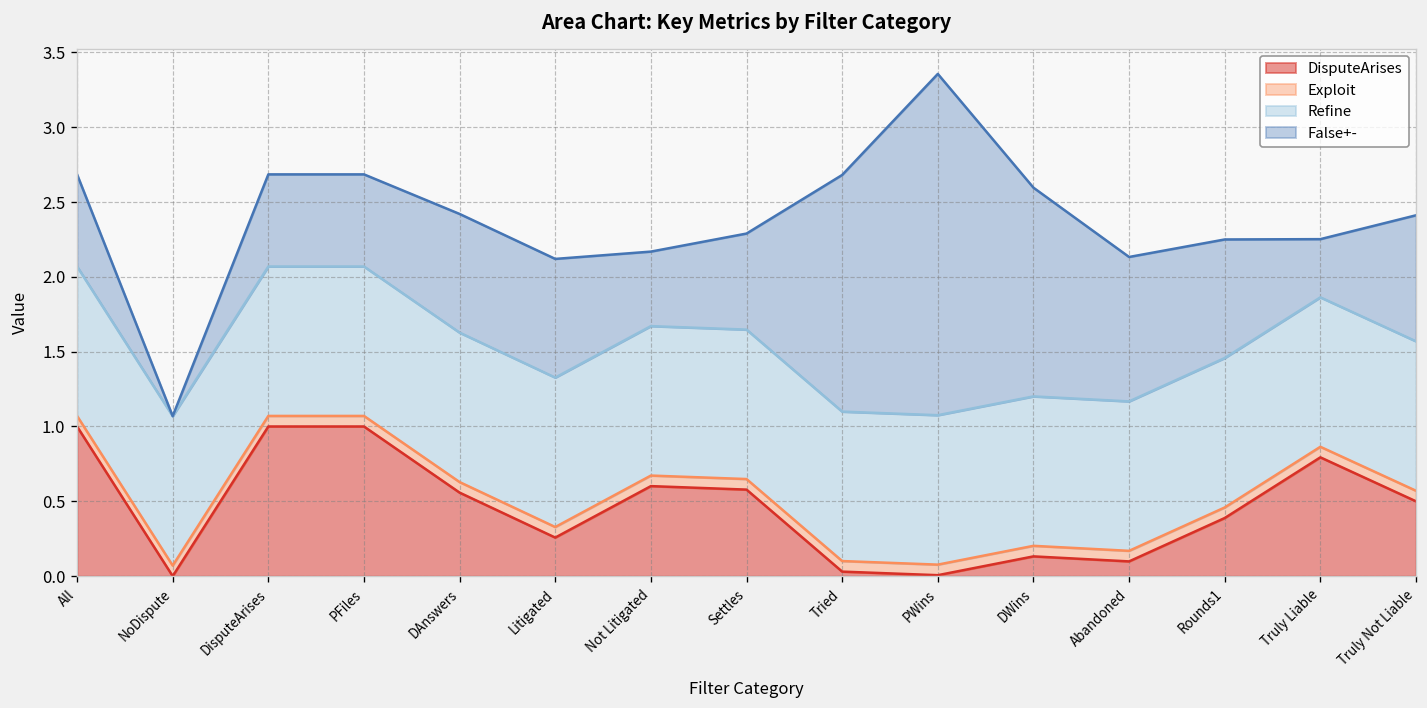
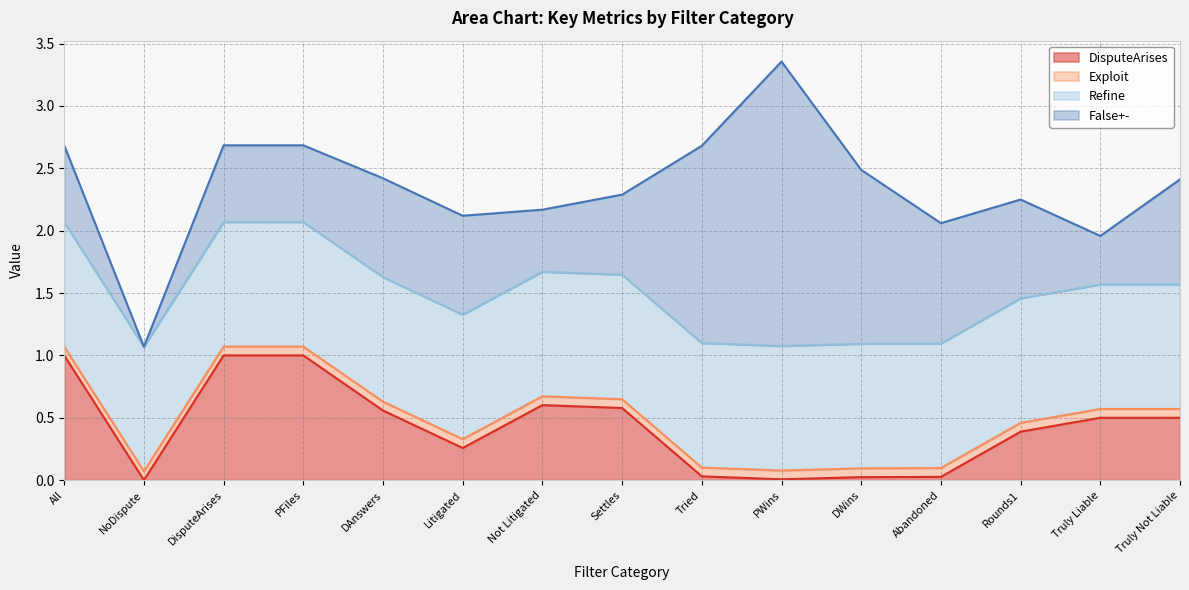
DisputeArises, DWins: 0.13 -> 0.02
DisputeArises, Abandoned: 0.10 -> 0.03
DisputeArises, Truly Liable: 0.79 -> 0.50
